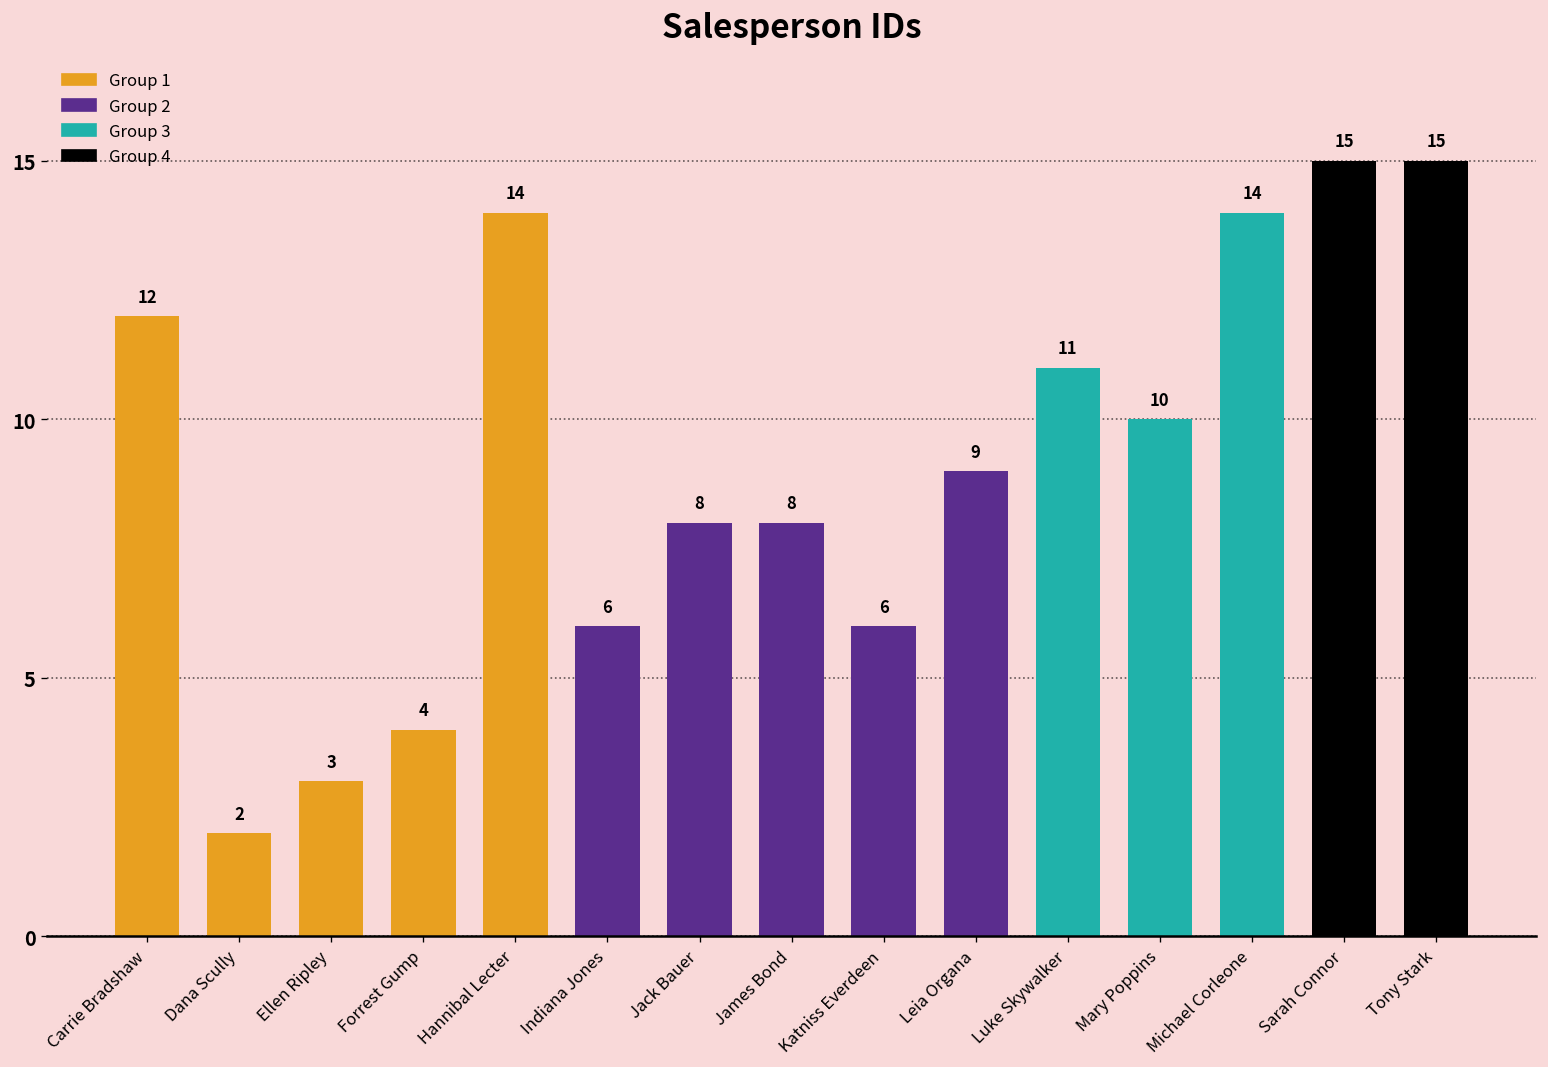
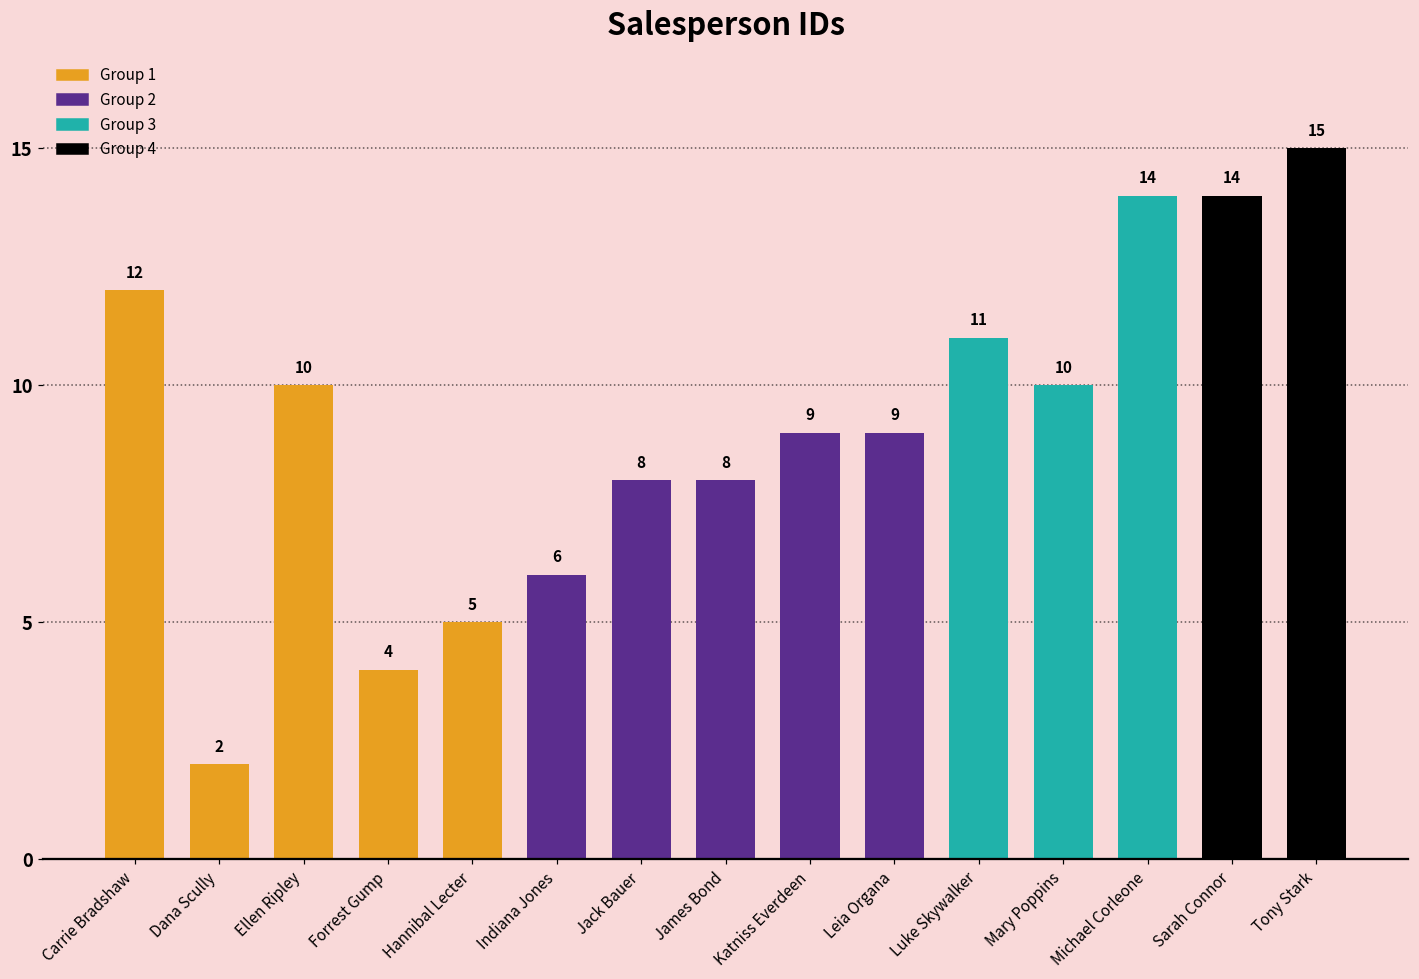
Ellen Ripley: 3 -> 10
Hannibal Lecter: 14 -> 5
Katniss Everdeen: 6 -> 9
Sarah Connor: 15 -> 14
